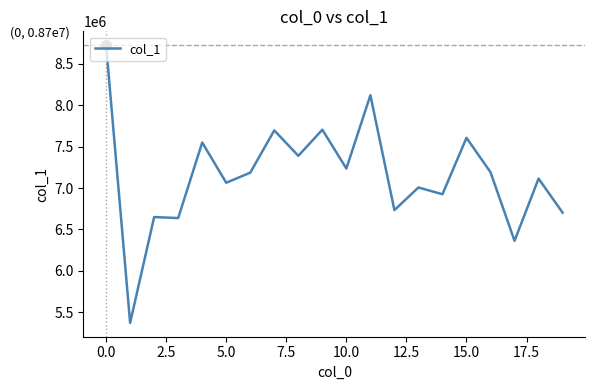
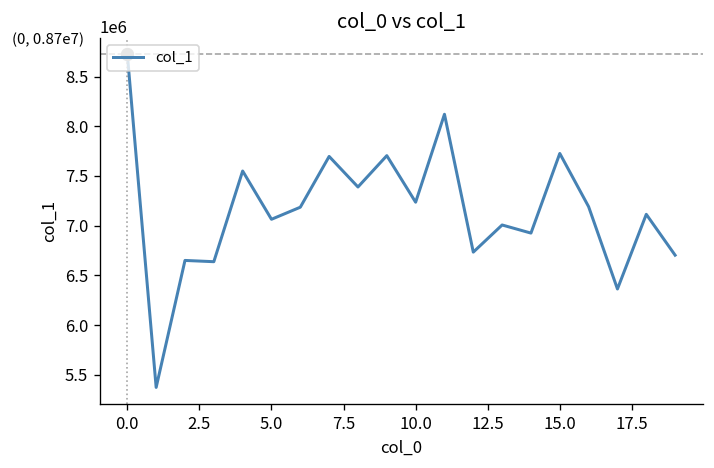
col_1, 15.0: 7600000 -> 7700000
